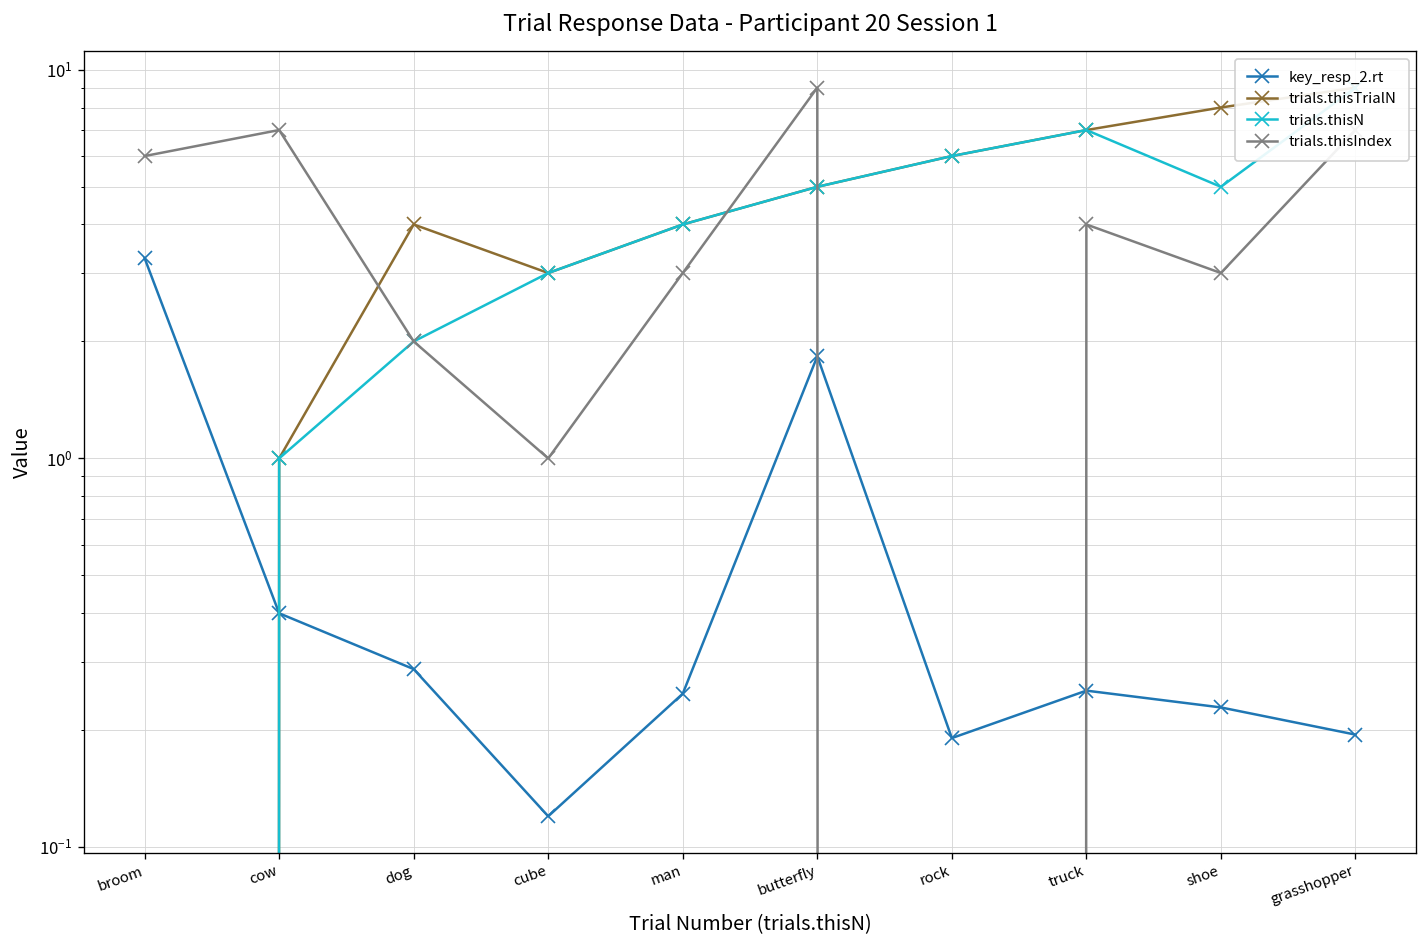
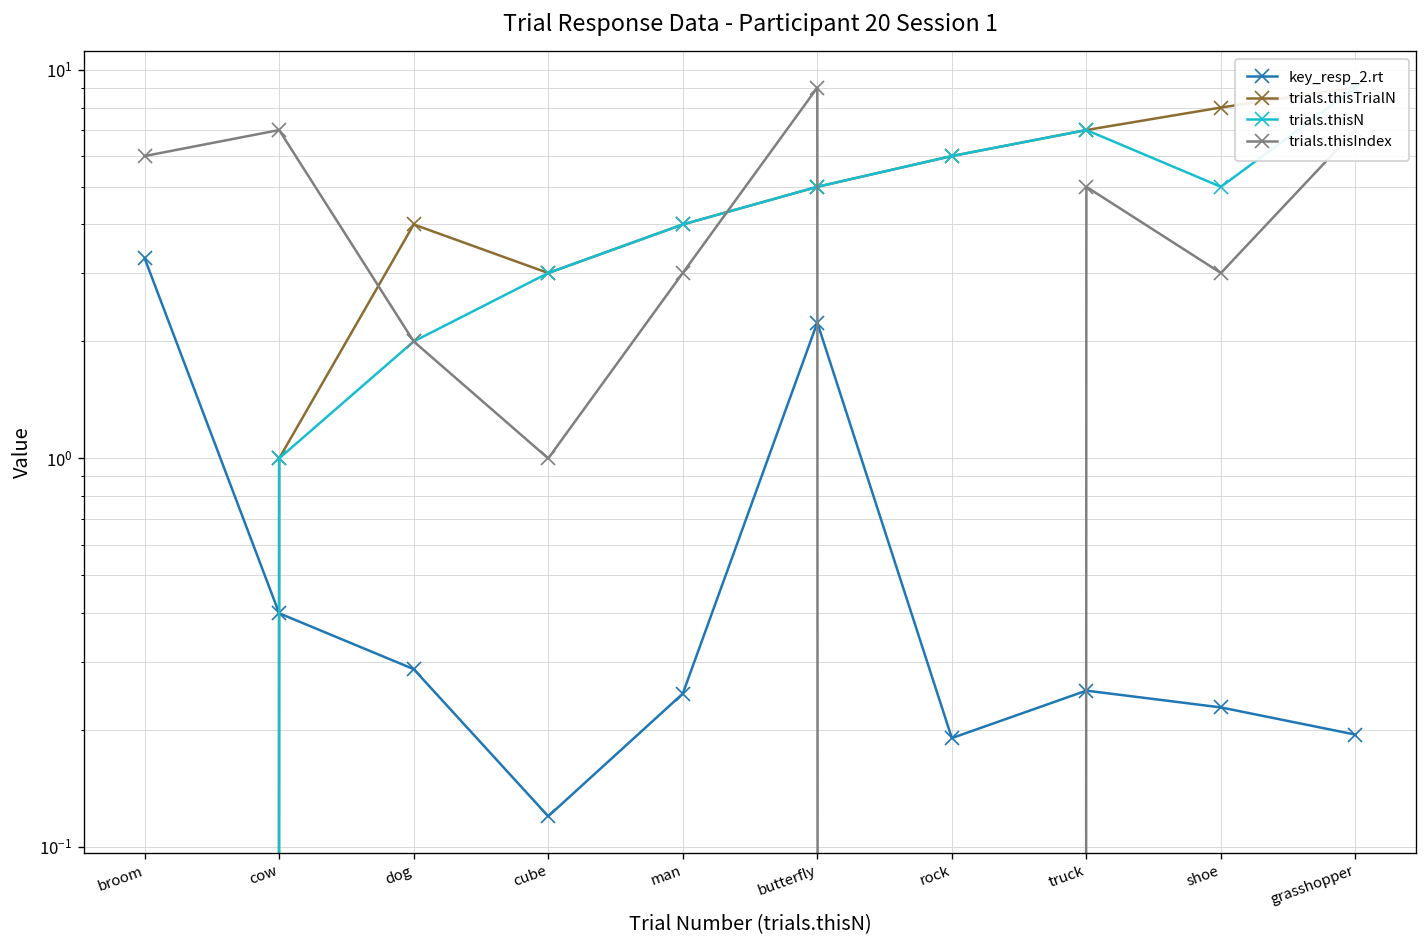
key_resp_2.rt, butterfly: 1.8 -> 2.2
trials.thisIndex, truck: 4 -> 5
